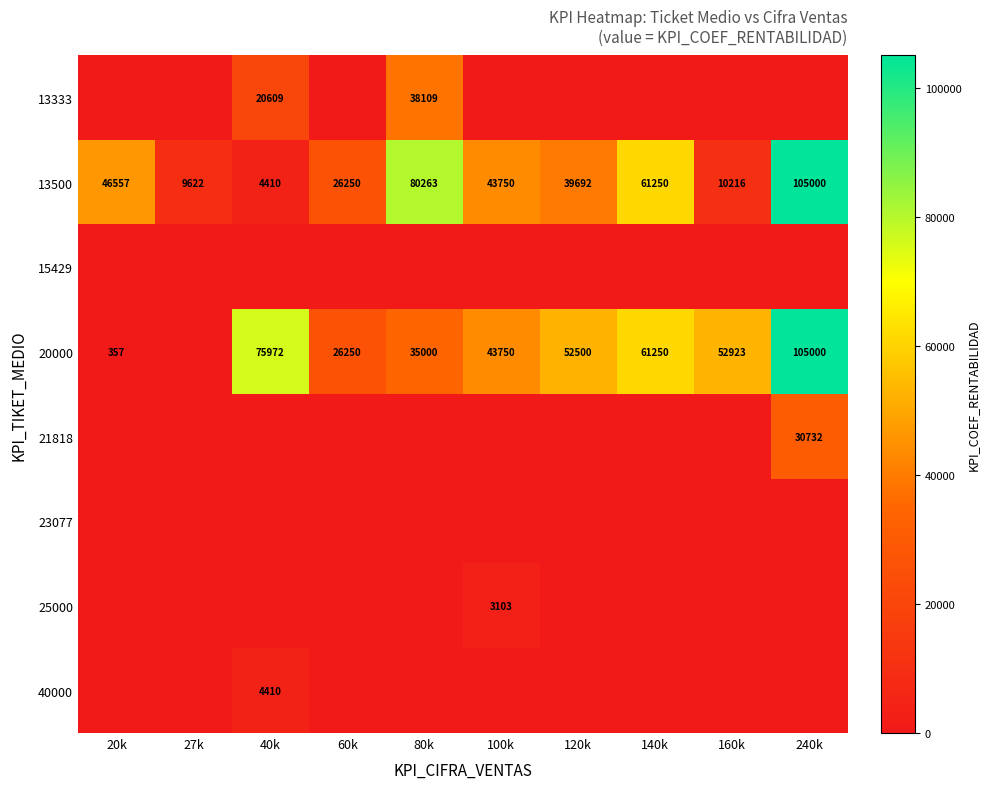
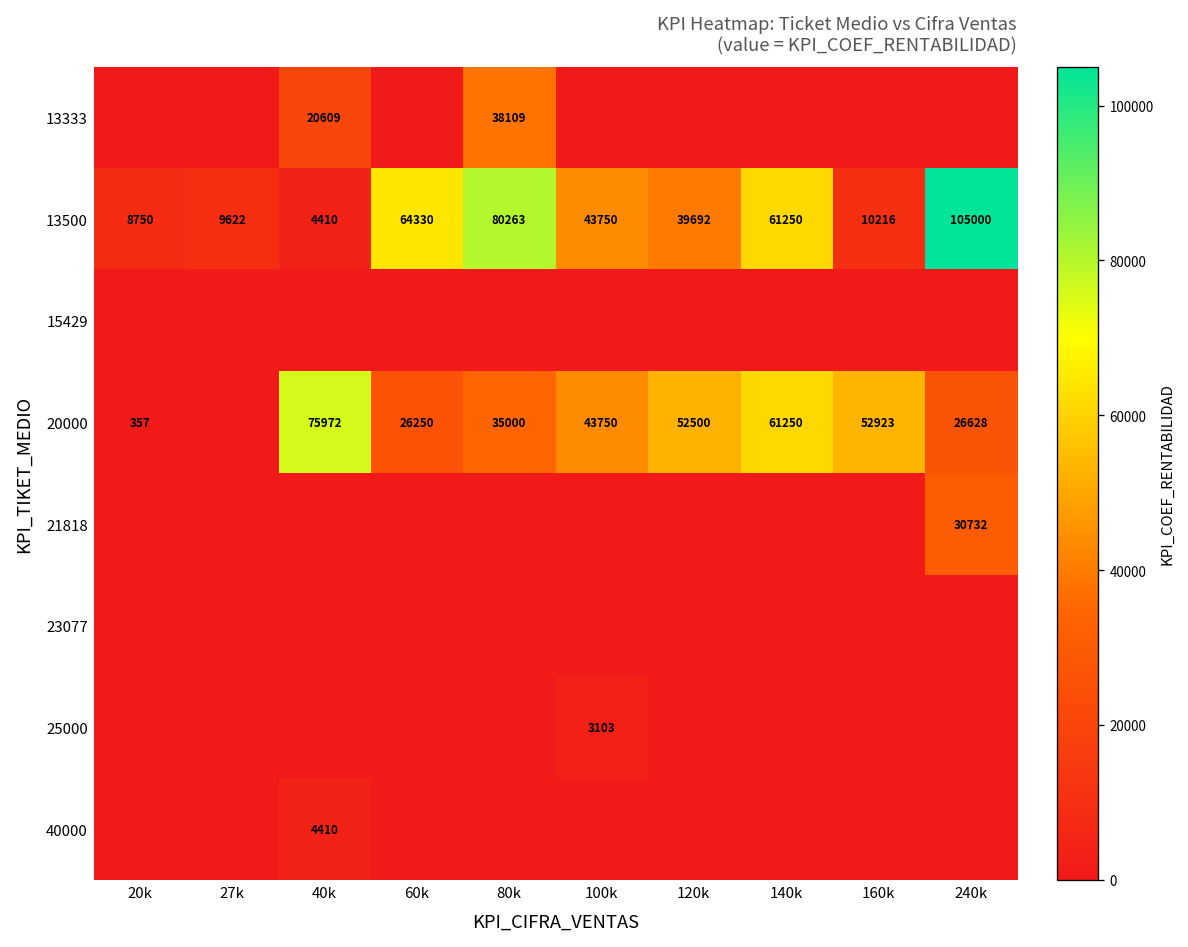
13500, 20k: 46557 -> 8750
13500, 60k: 26250 -> 64330
20000, 240k: 105000 -> 26628
